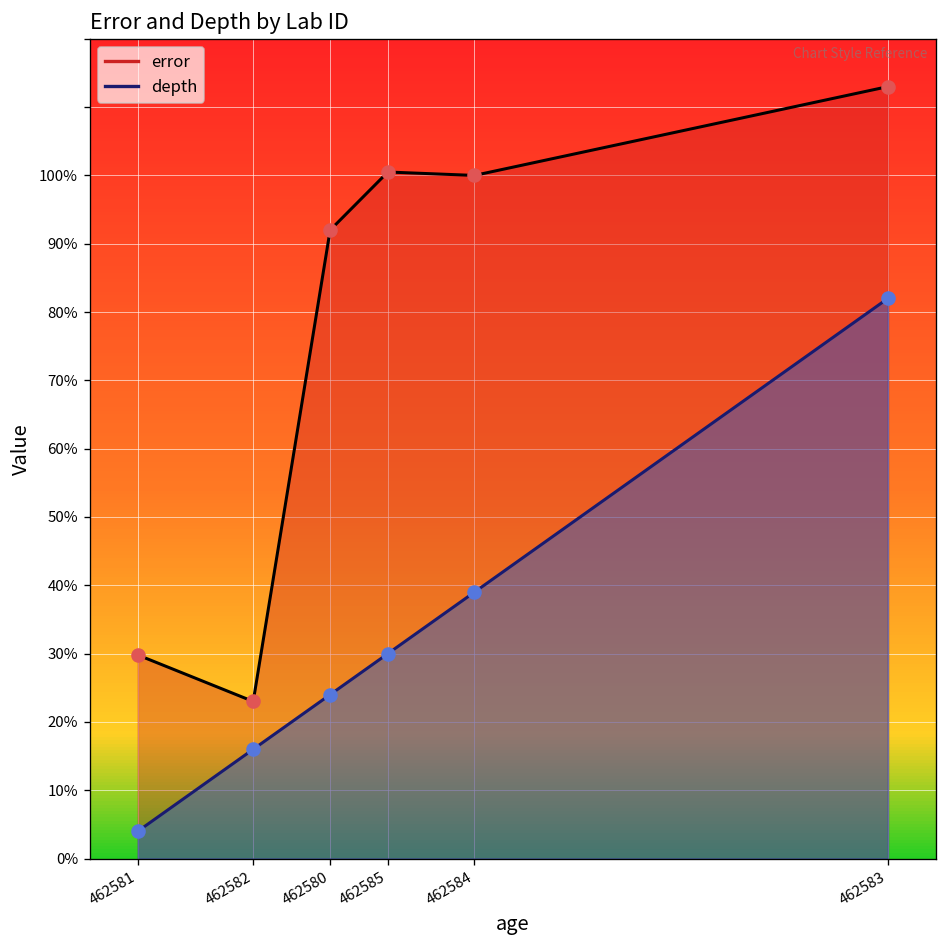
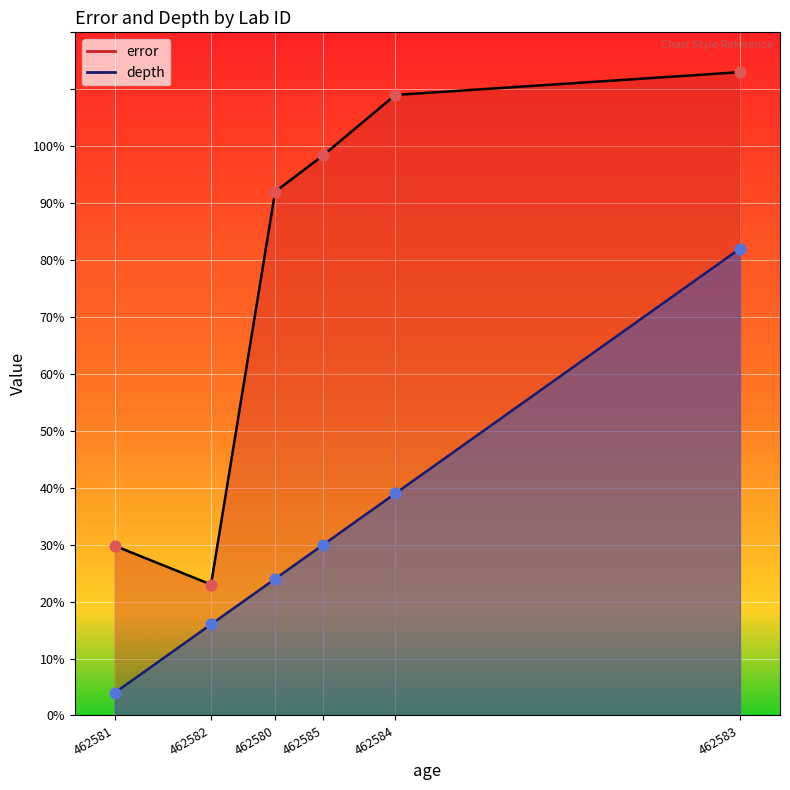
error, 462585: 101% -> 98%
error, 462584: 100% -> 109%
